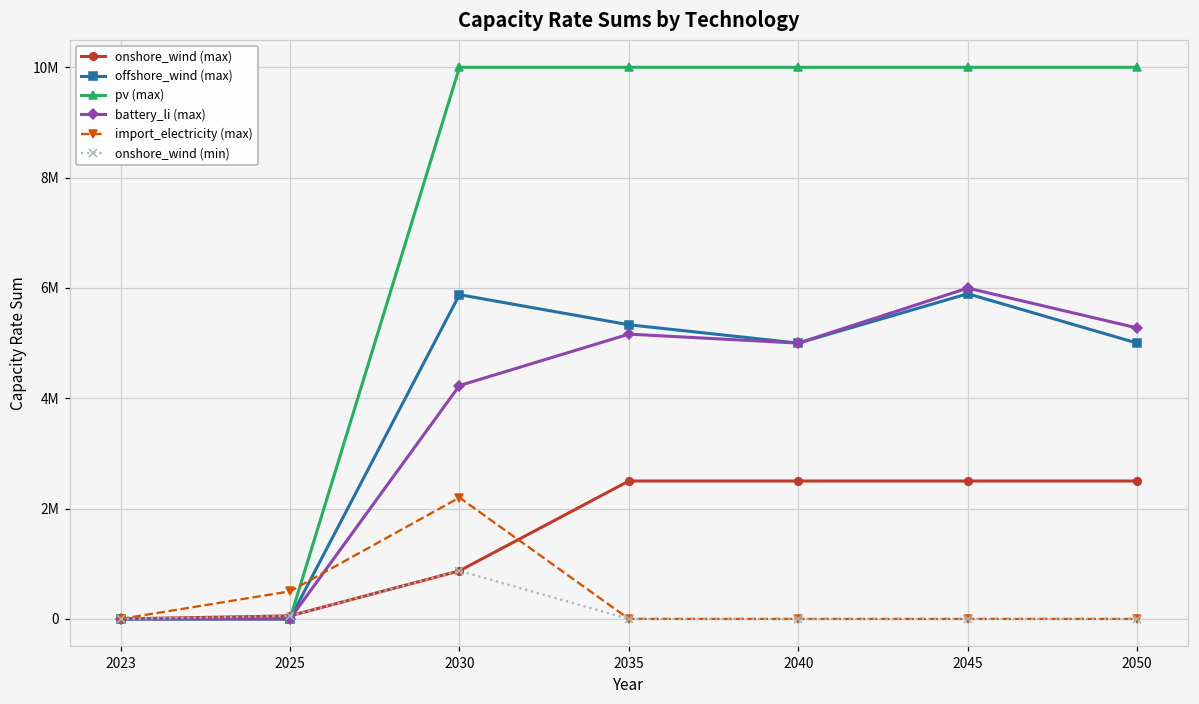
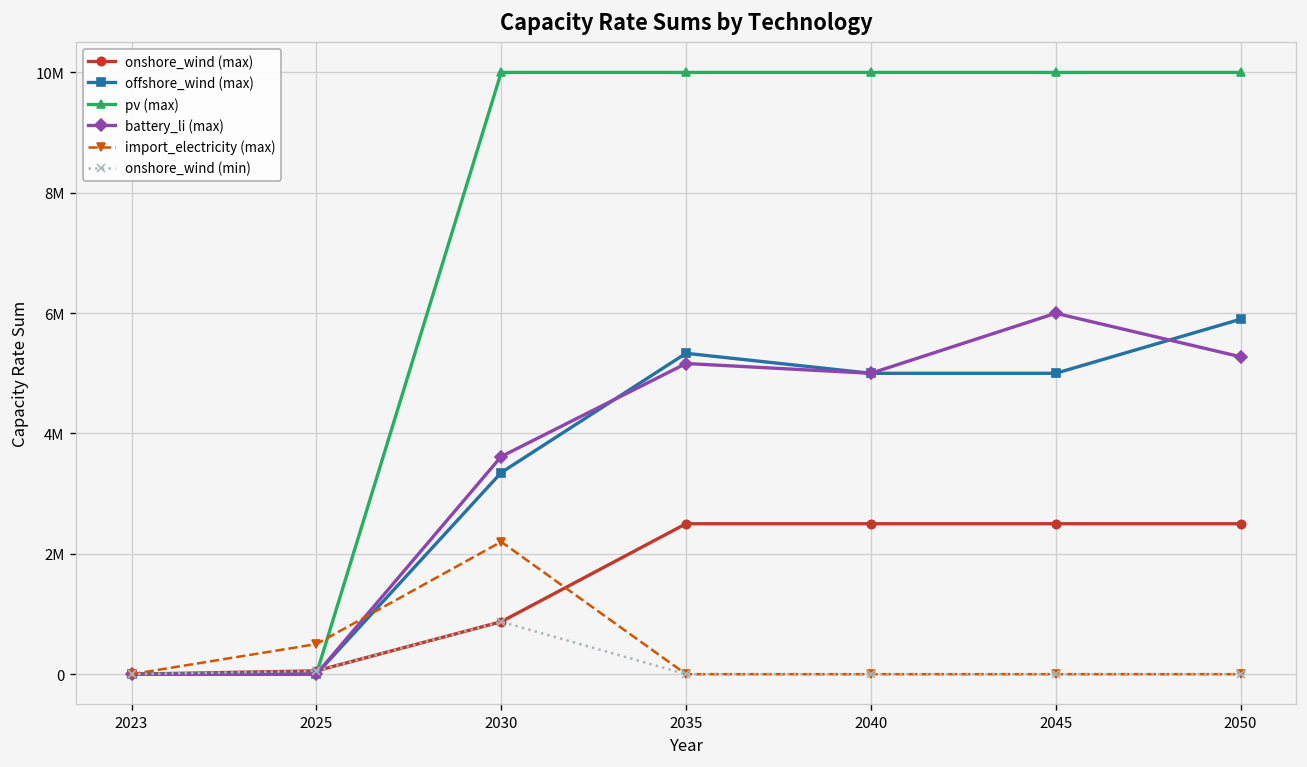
offshore_wind (max), 2030: 5900000 -> 3400000
battery_li (max), 2030: 4200000 -> 3600000
offshore_wind (max), 2045: 5900000 -> 5000000
offshore_wind (max), 2050: 5000000 -> 5900000
